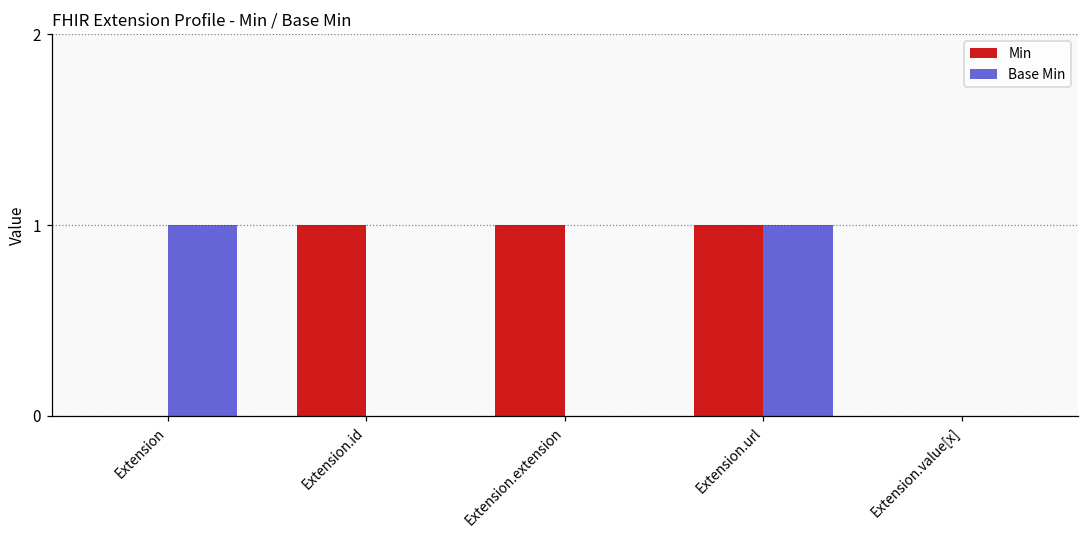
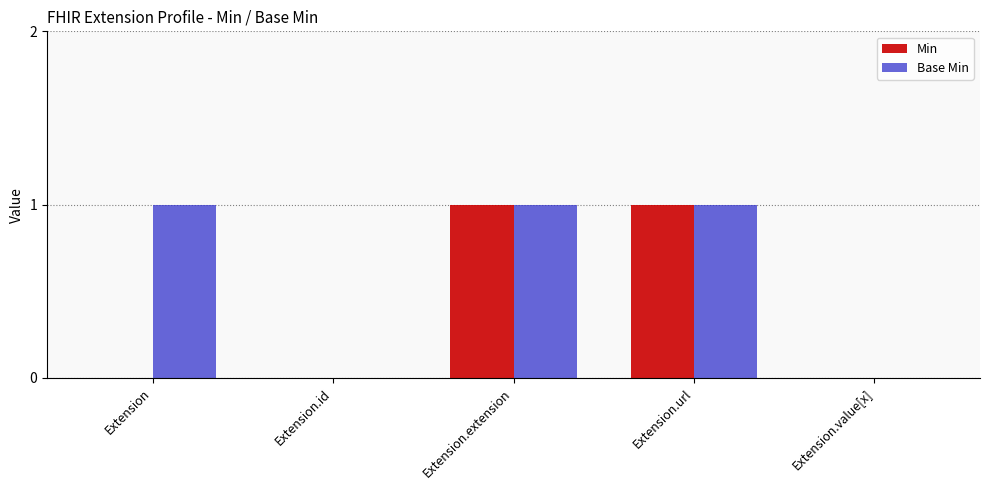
Min, Extension.id: 1 -> 0
Base Min, Extension.extension: 0 -> 1
